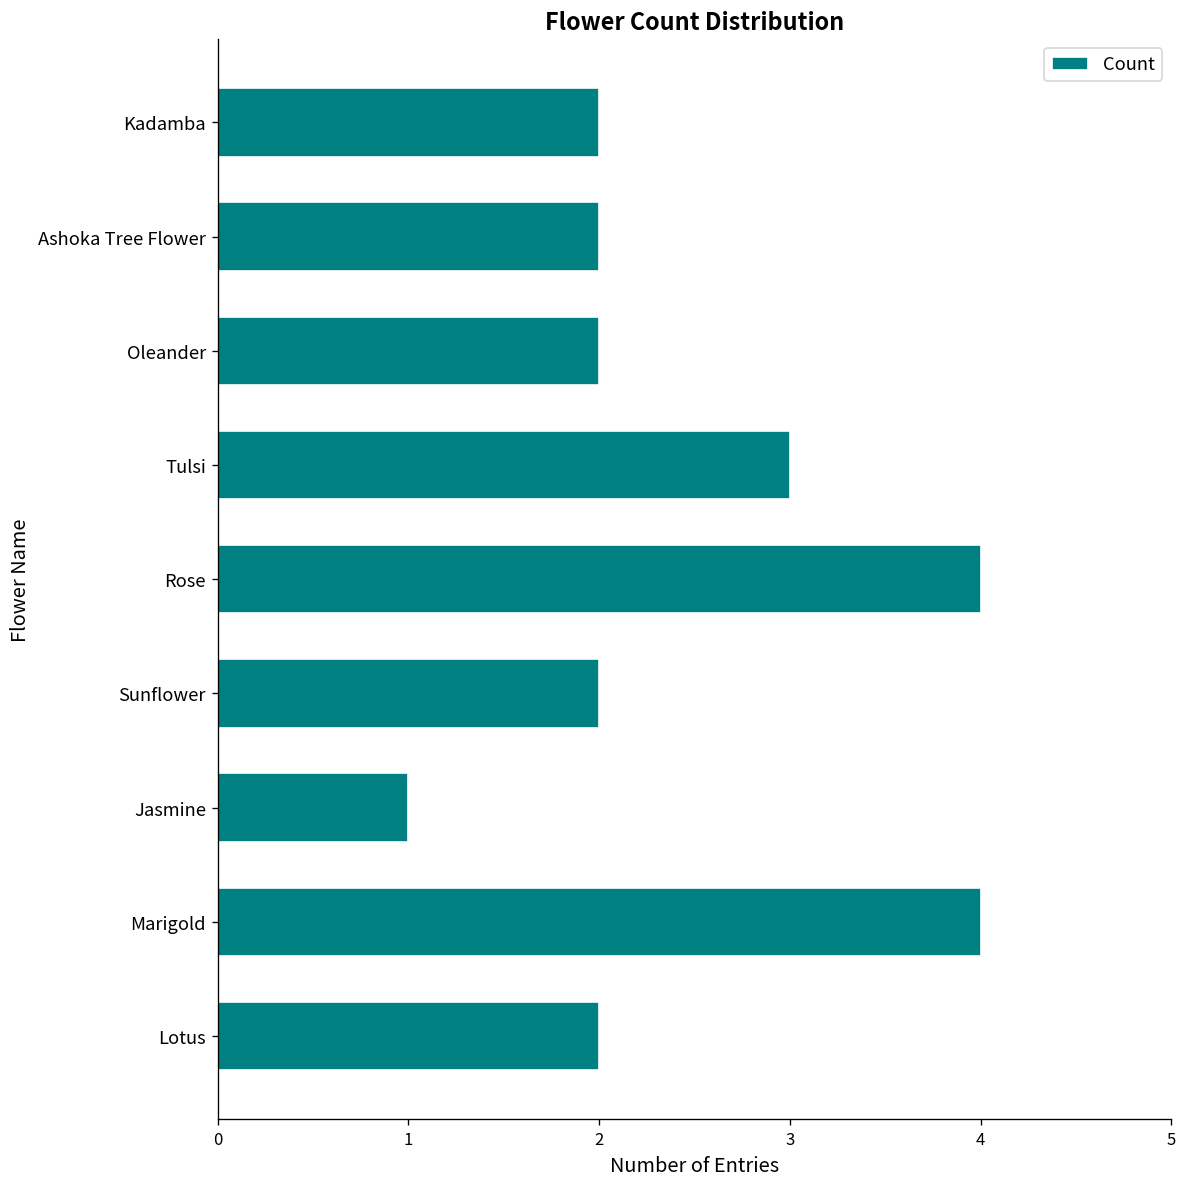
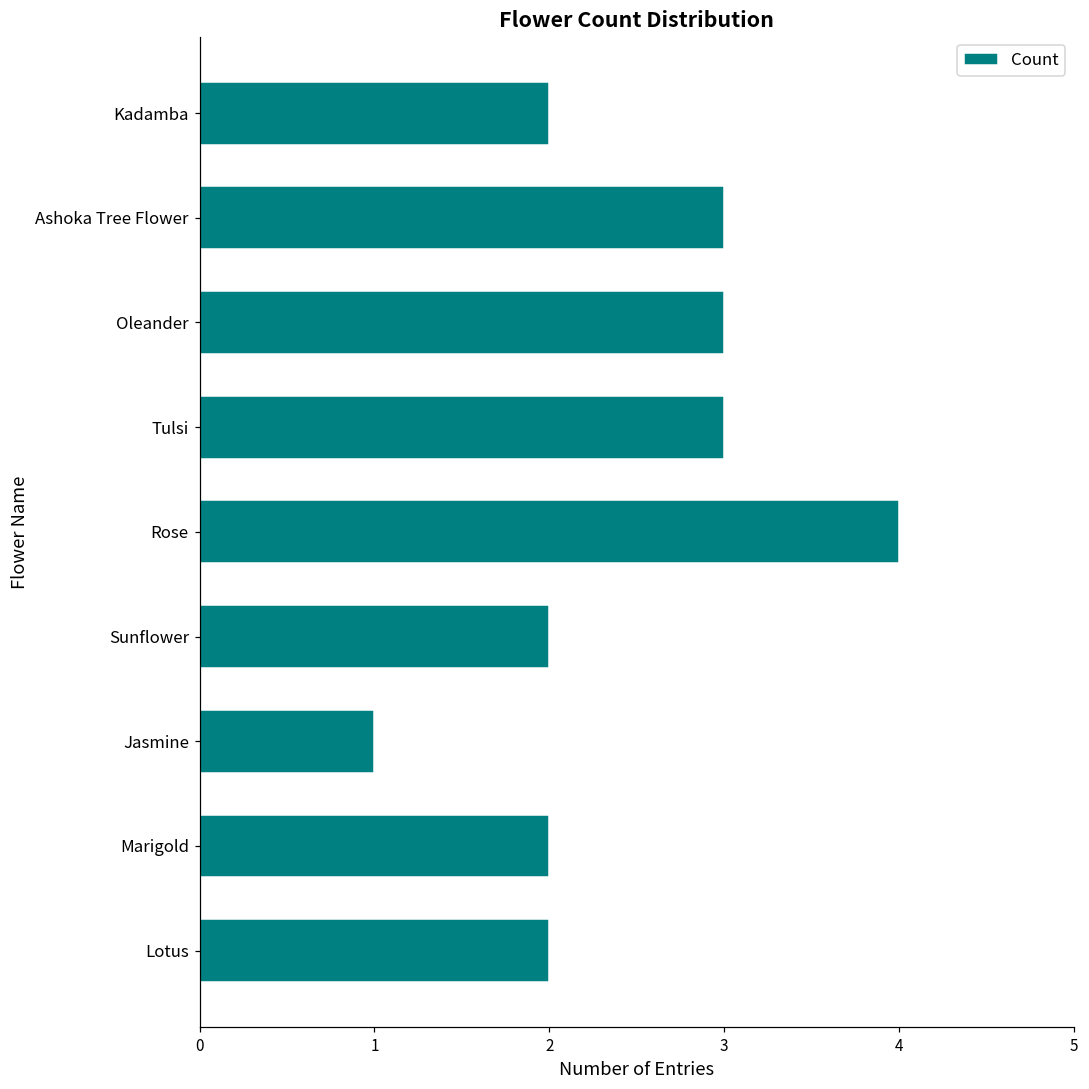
Ashoka Tree Flower: 2 -> 3
Oleander: 2 -> 3
Marigold: 4 -> 2
